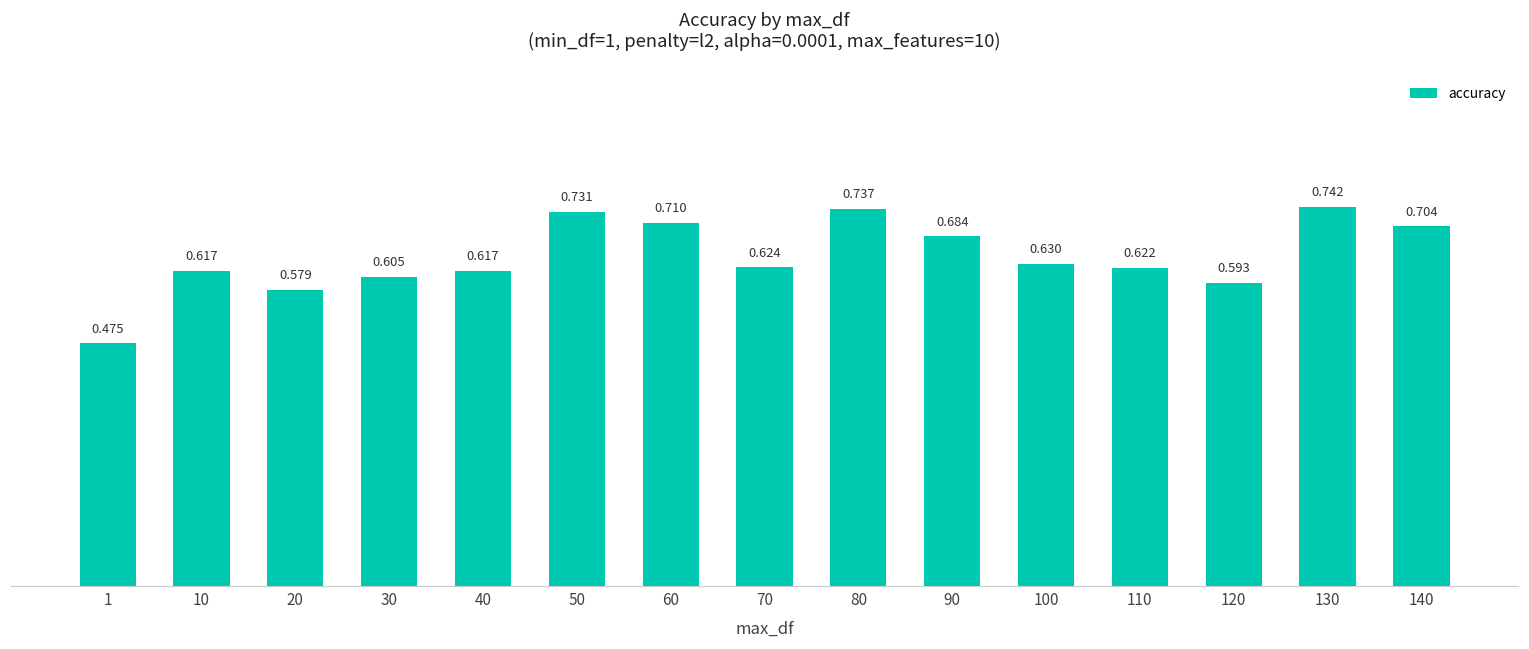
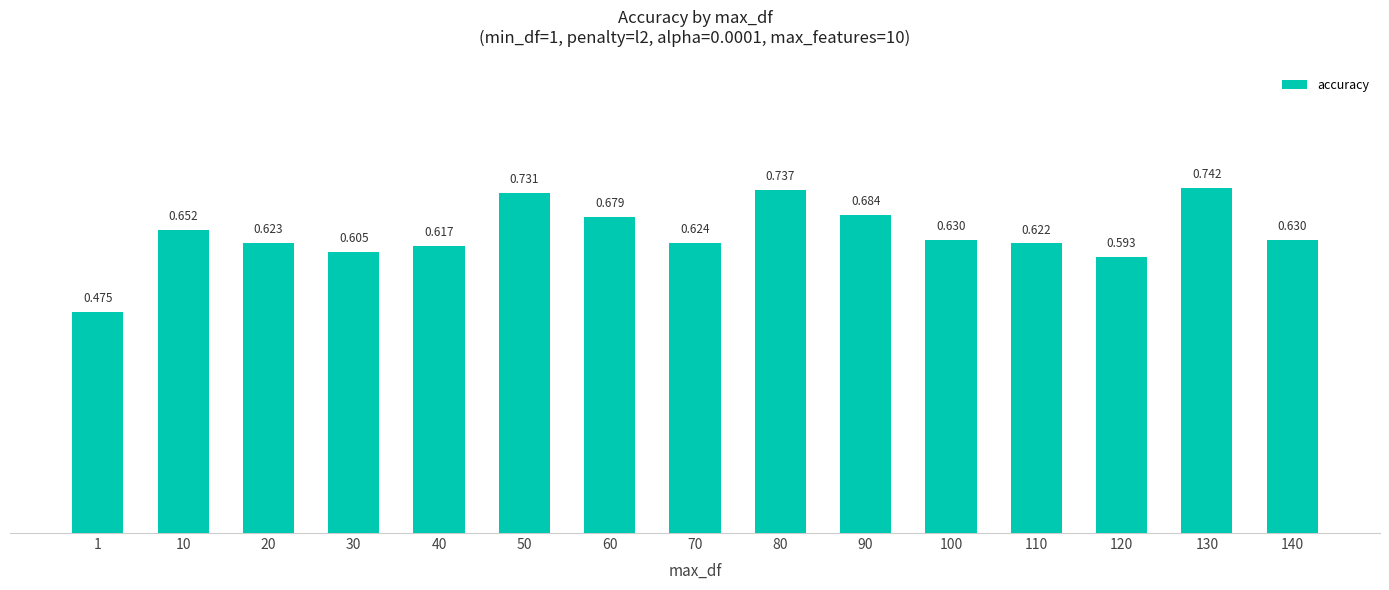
10: 0.617 -> 0.652
20: 0.579 -> 0.623
60: 0.710 -> 0.679
140: 0.704 -> 0.630
